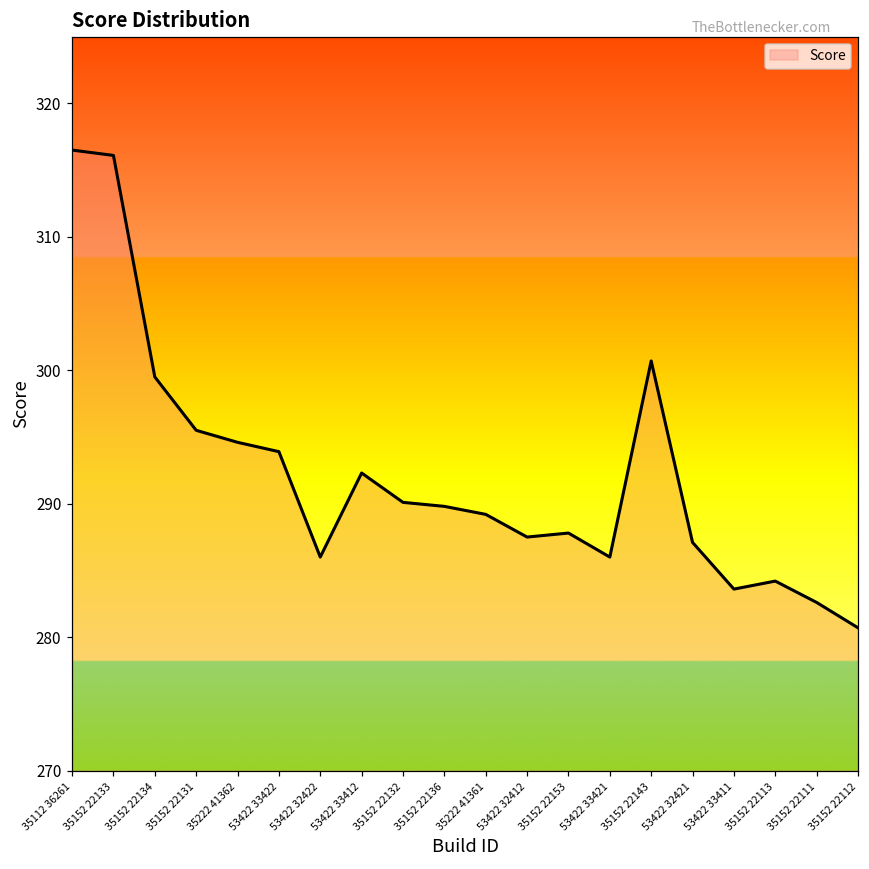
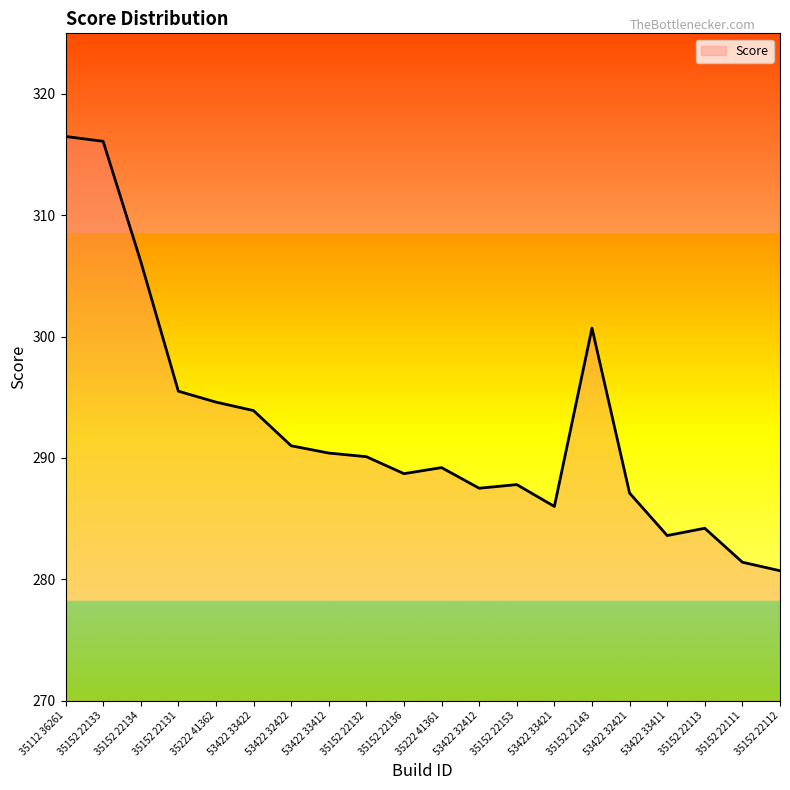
35152 22134: 299.5 -> 306.2
53422 32422: 286 -> 291
53422 33412: 292.3 -> 290.4
35152 22136: 289.8 -> 288.7
35152 22111: 282.6 -> 281.4
